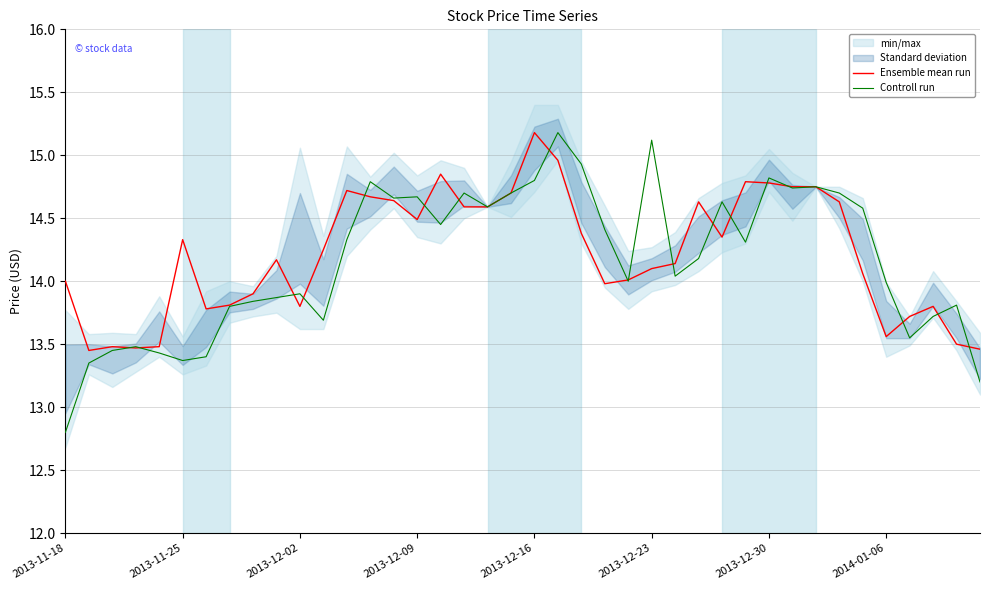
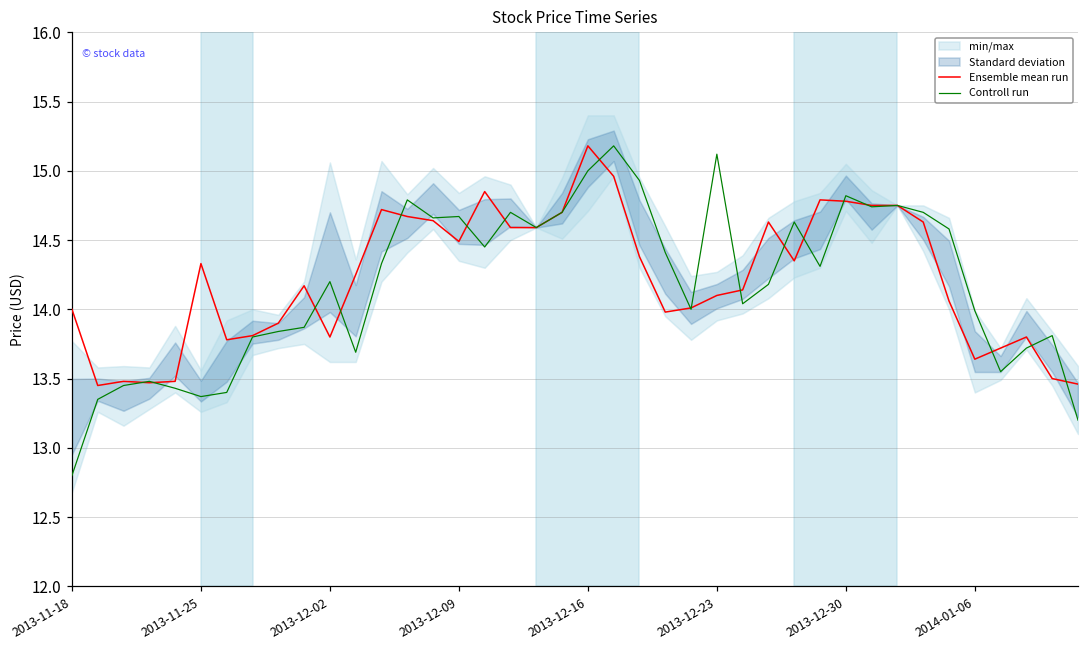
Controll run, 2013-12-02: 13.9 -> 14.2
Controll run, 2013-12-16: 14.8 -> 15.0
Ensemble mean run, 2014-01-06: 13.56 -> 13.64
